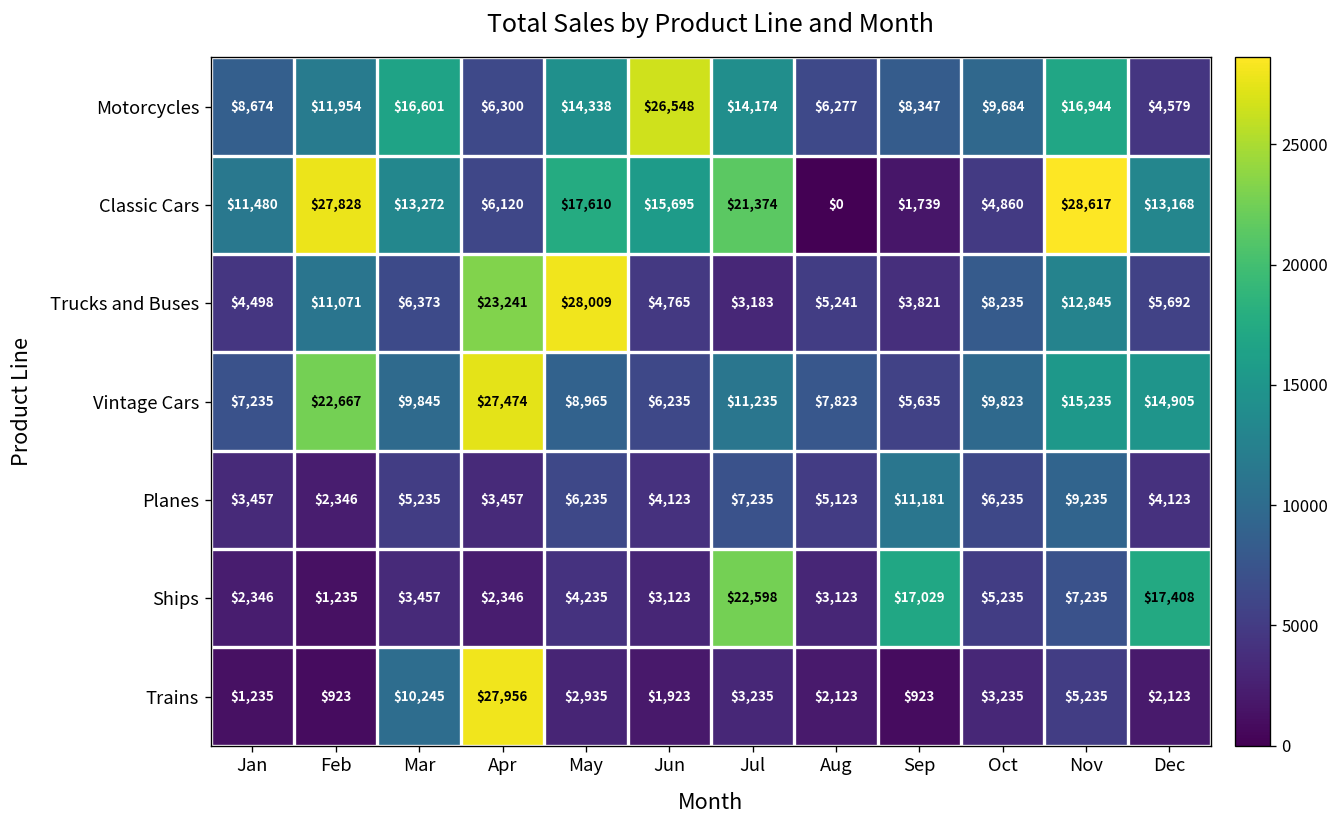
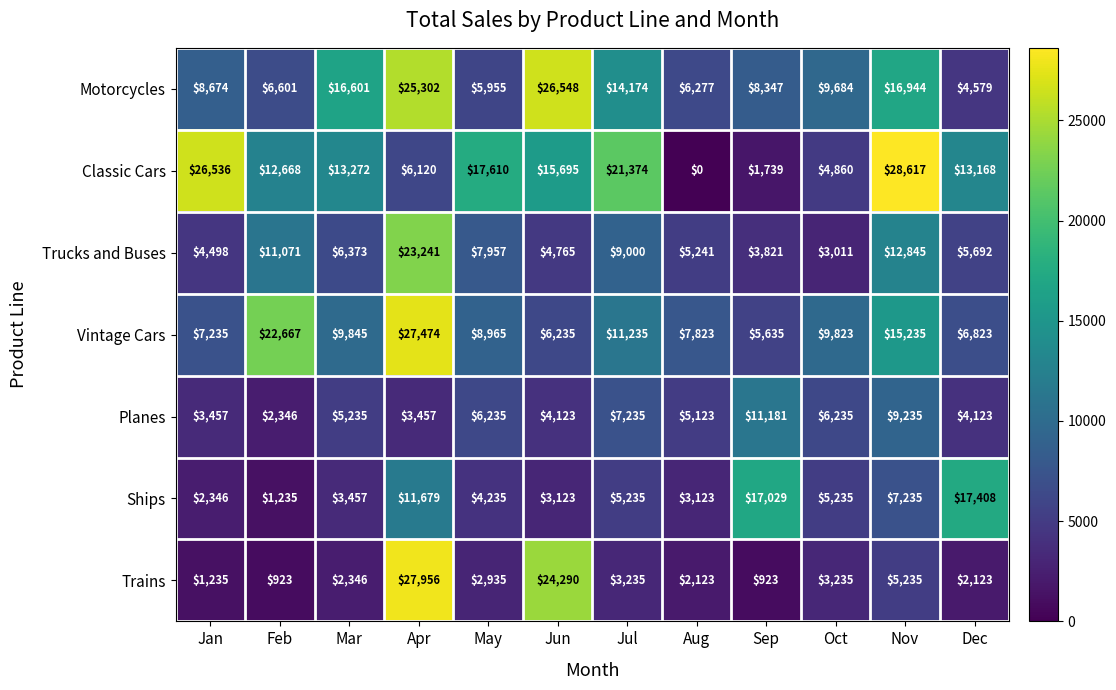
Motorcycles, Feb: $11,954 -> $6,601
Motorcycles, Apr: $6,300 -> $25,302
Motorcycles, May: $14,338 -> $5,955
Classic Cars, Jan: $11,480 -> $26,536
Classic Cars, Feb: $27,828 -> $12,668
Trucks and Buses, May: $28,009 -> $7,957
Trucks and Buses, Jul: $3,183 -> $9,000
Trucks and Buses, Oct: $8,235 -> $3,011
Vintage Cars, Dec: $14,905 -> $6,823
Ships, Apr: $2,346 -> $11,679
Ships, Jul: $22,598 -> $5,235
Trains, Mar: $10,245 -> $2,346
Trains, Jun: $1,923 -> $24,290
